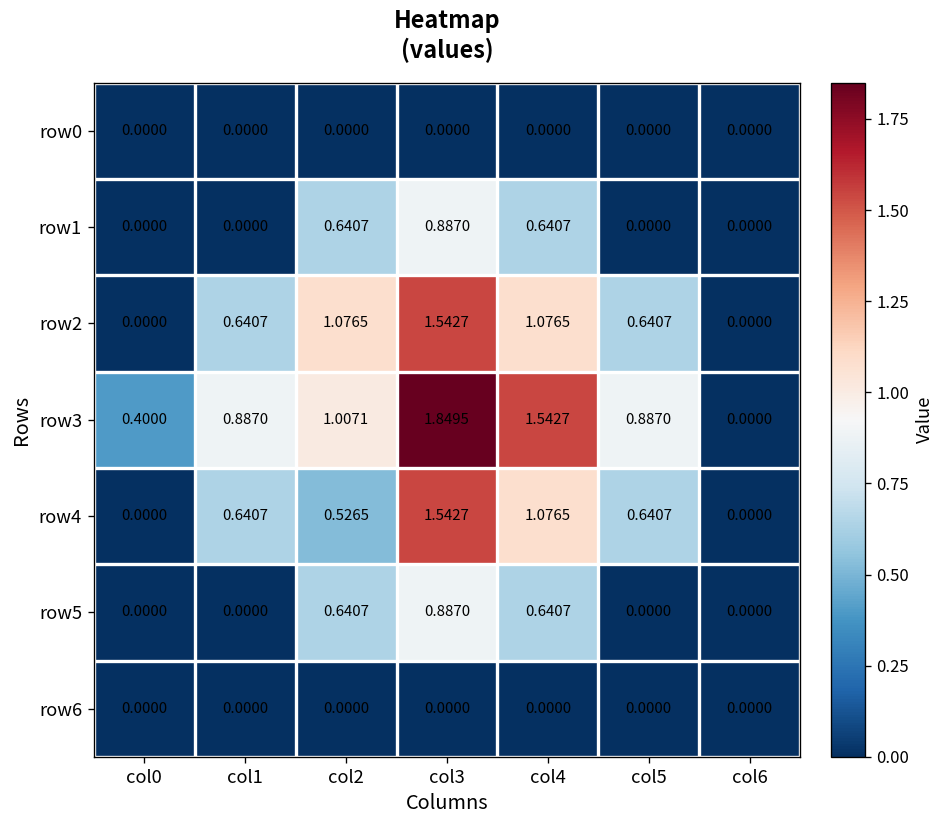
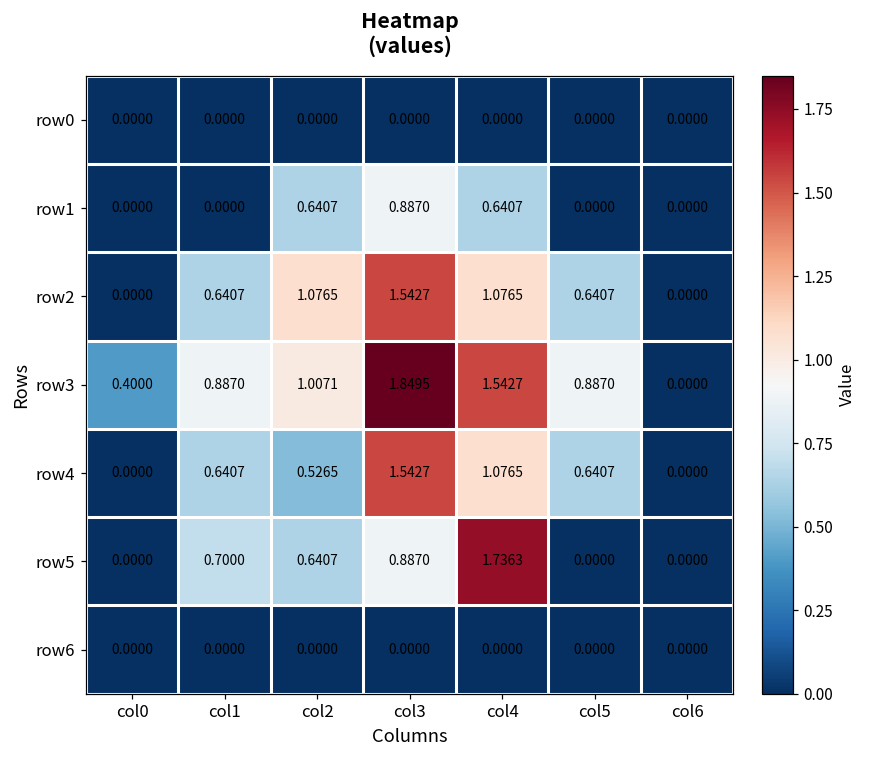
row5, col1: 0.0000 -> 0.7000
row5, col4: 0.6407 -> 1.7363
